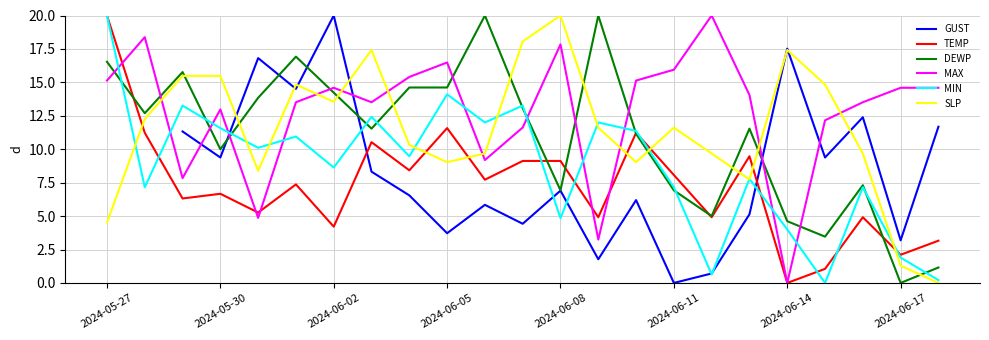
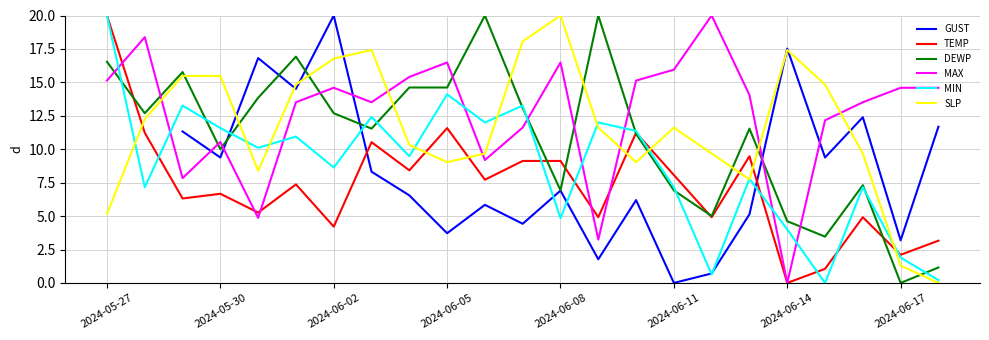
SLP, 2024-05-27: 4.5 -> 5.2
MAX, 2024-05-30: 13.0 -> 10.5
DEWP, 2024-06-02: 14.2 -> 12.7
SLP, 2024-06-02: 13.5 -> 16.8
MAX, 2024-06-08: 17.8 -> 16.5
